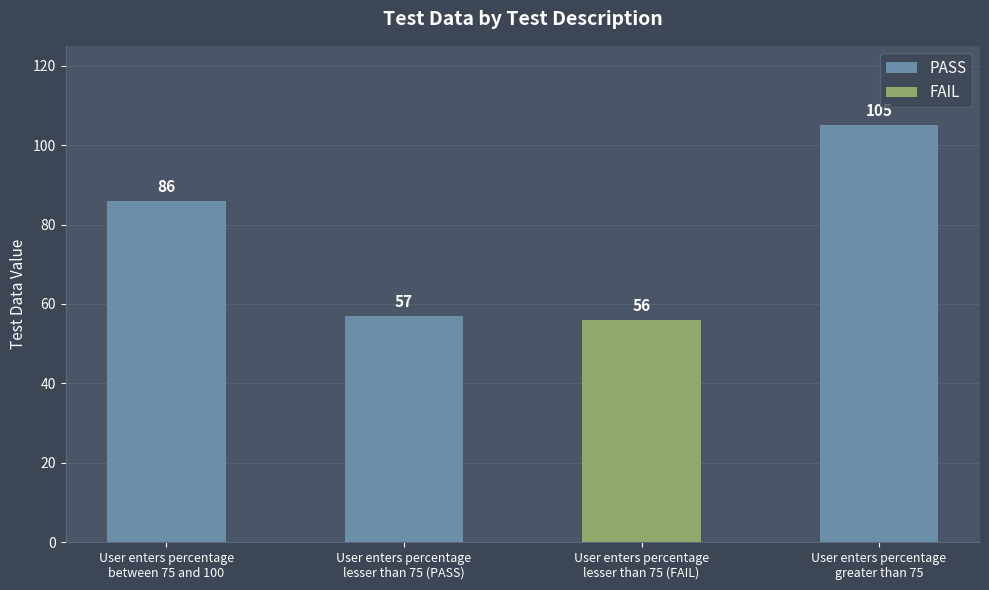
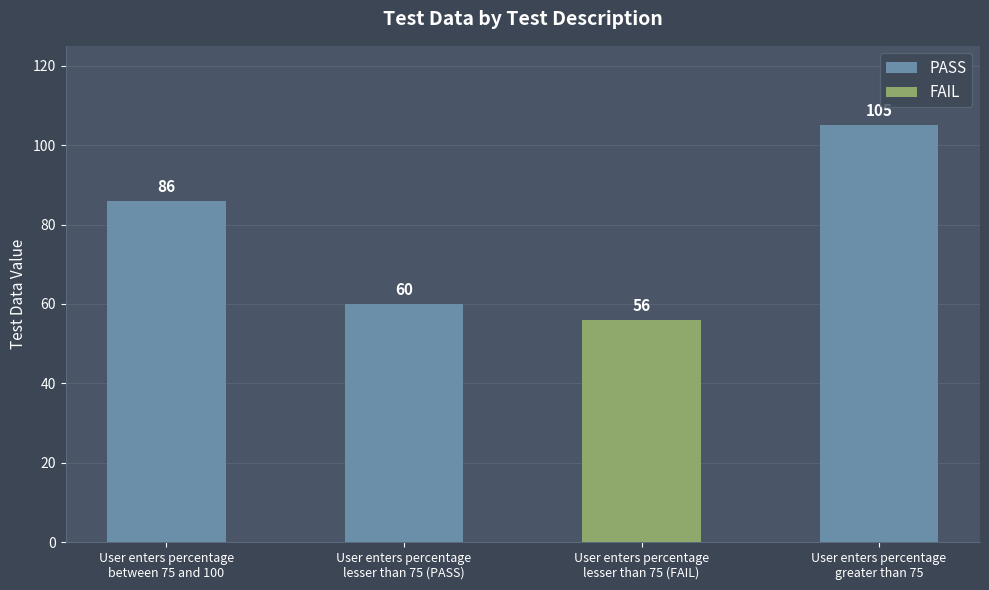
PASS, User enters percentage lesser than 75 (PASS): 57 -> 60
